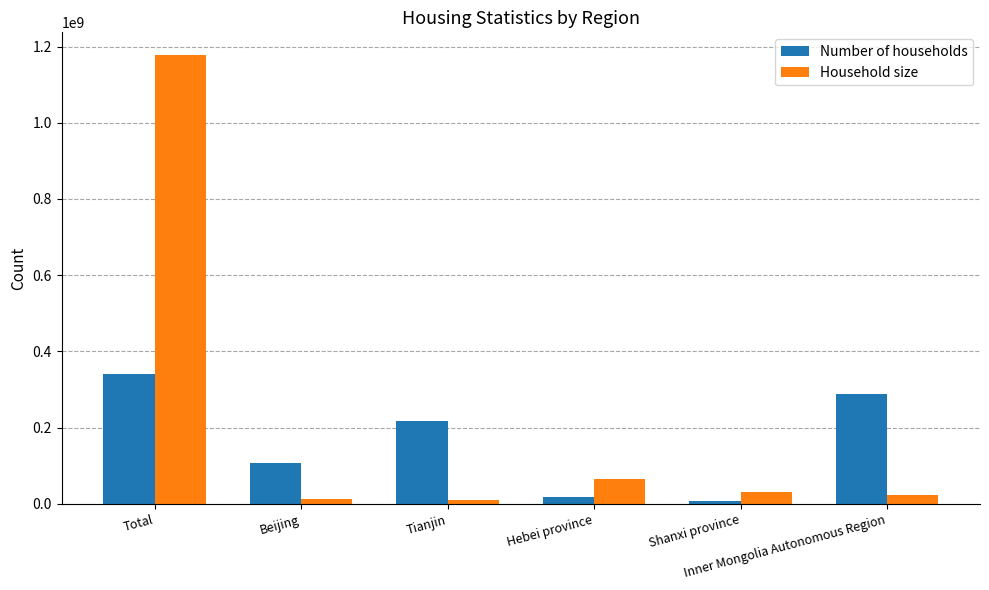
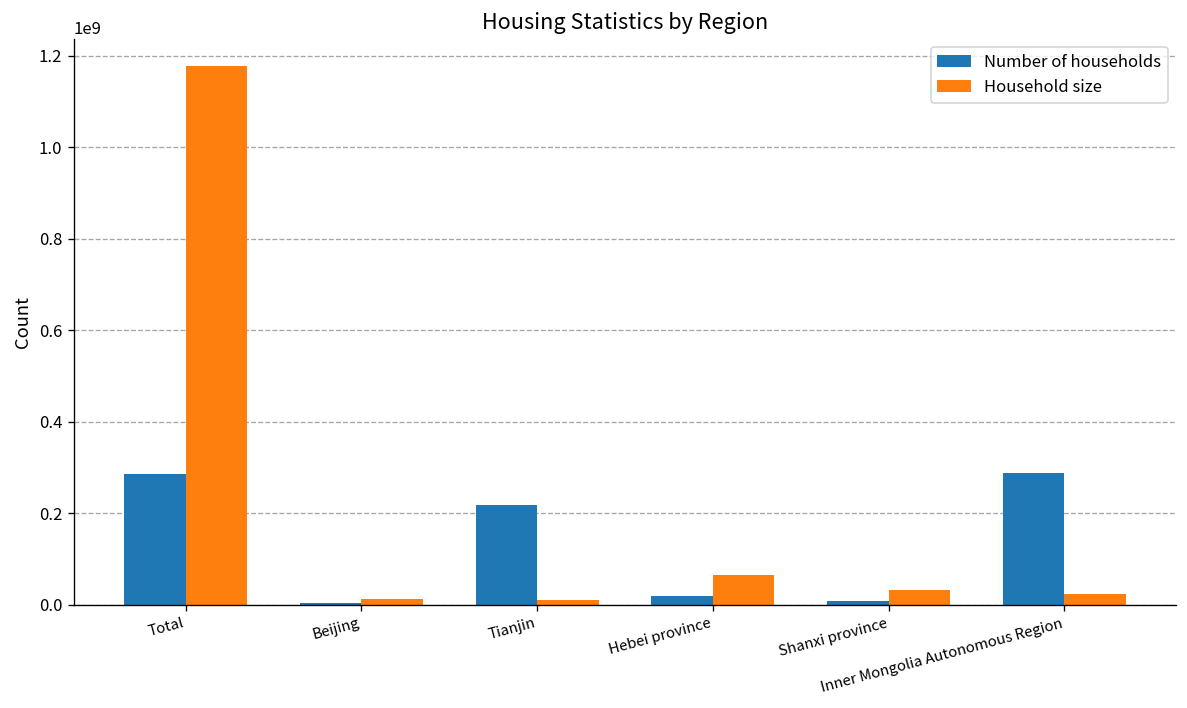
Number of households, Total: 340000000 -> 290000000
Number of households, Beijing: 110000000 -> 0
